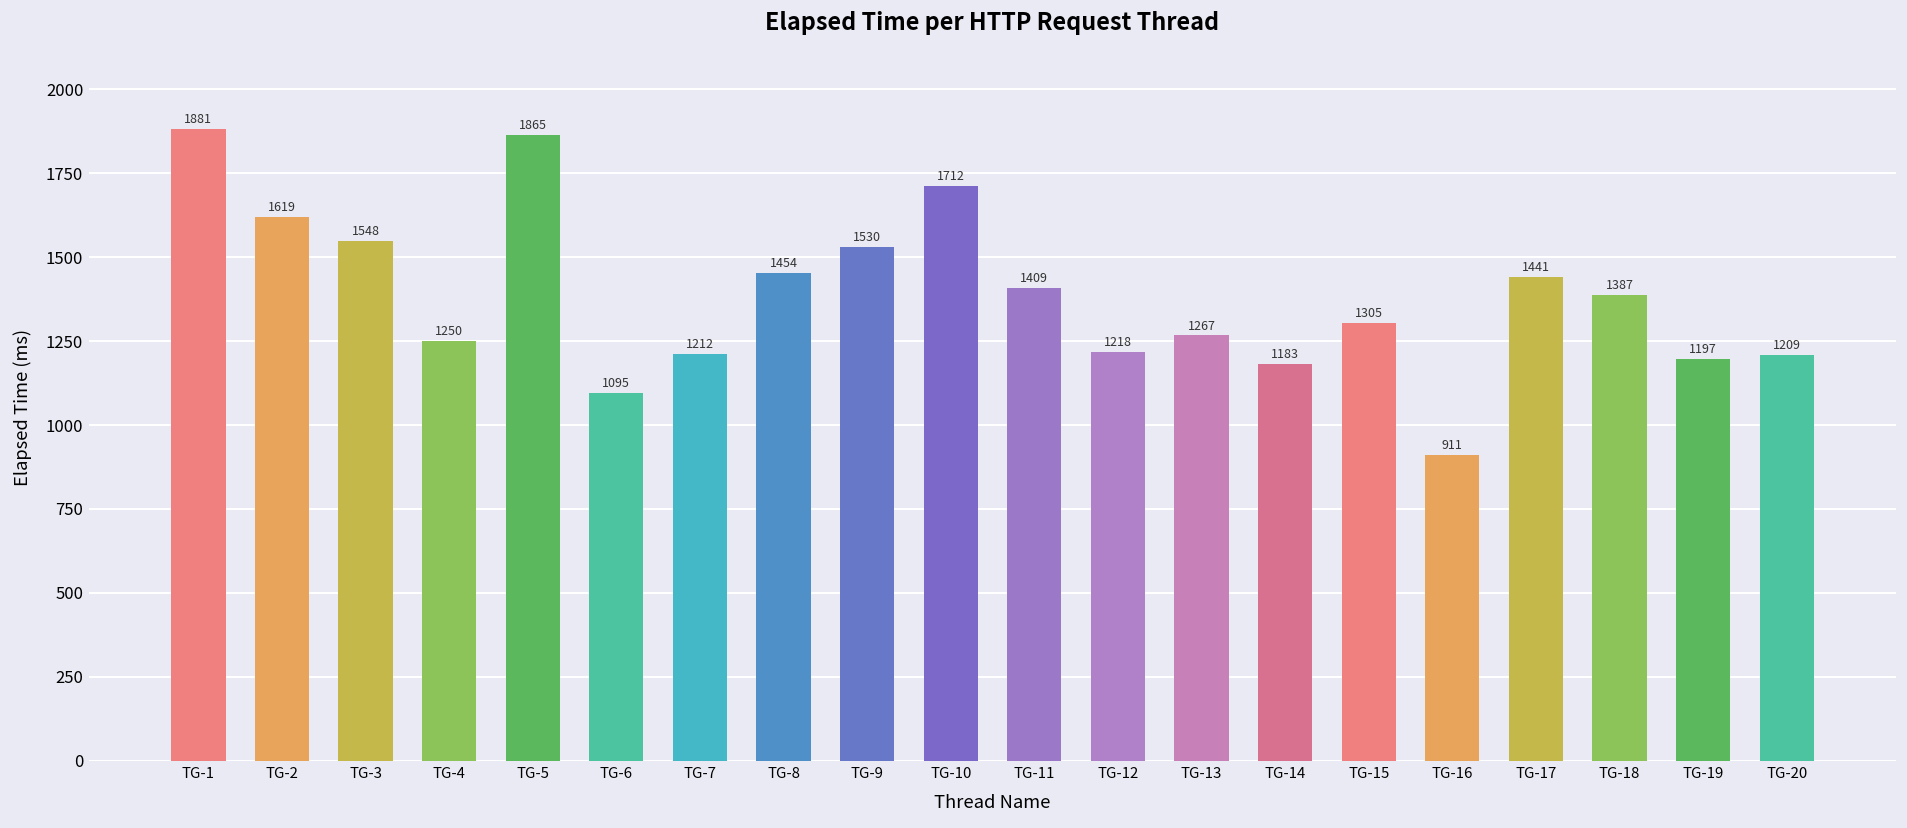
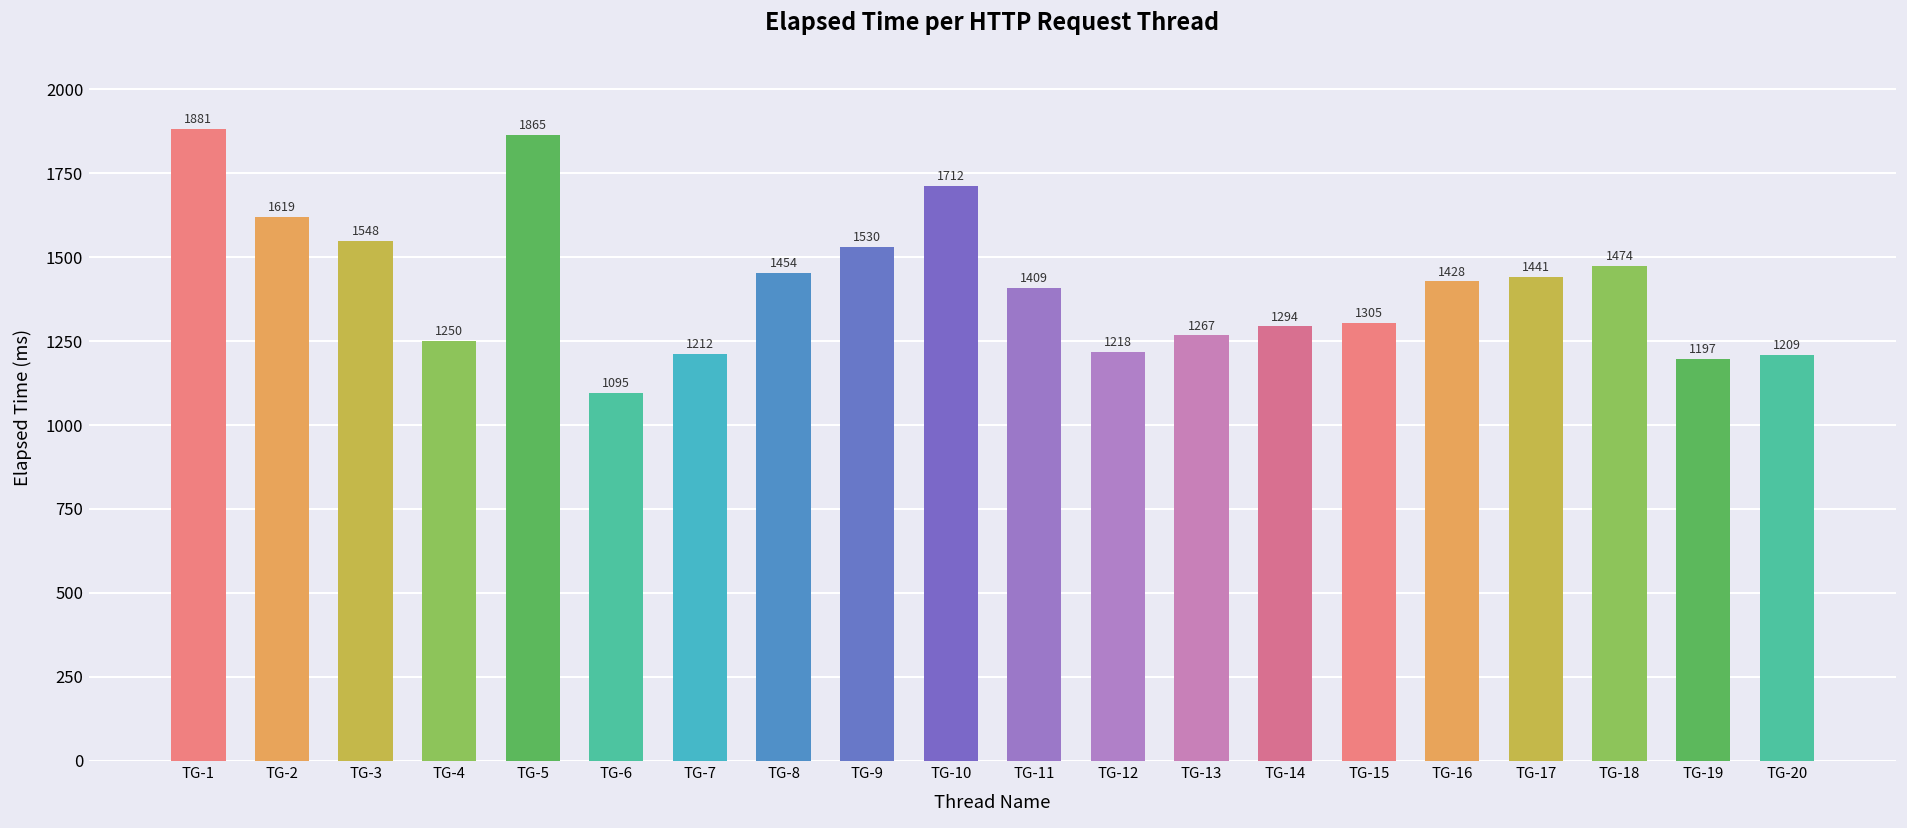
TG-14: 1183 -> 1294
TG-16: 911 -> 1428
TG-18: 1387 -> 1474
